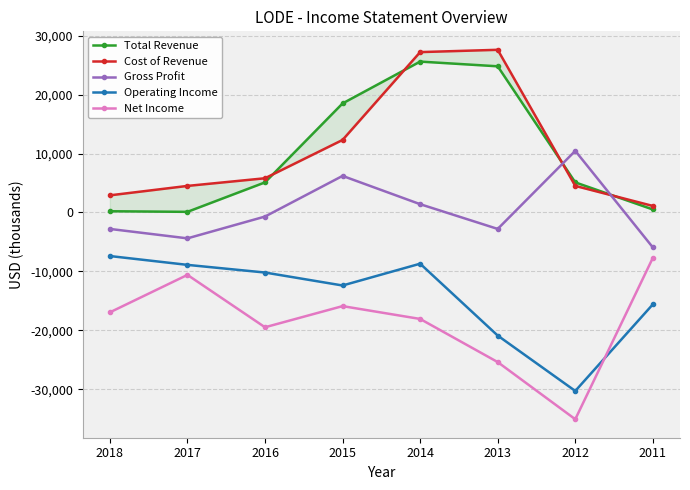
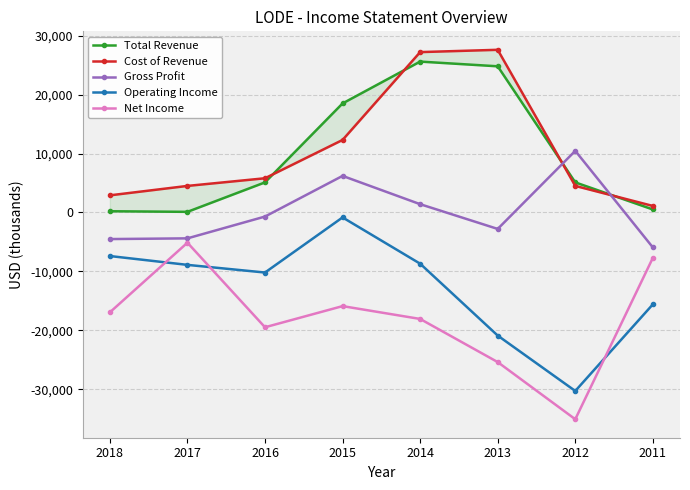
Gross Profit, 2018: -3,000 -> -5,000
Net Income, 2017: -11,000 -> -5,000
Operating Income, 2015: -12,000 -> -1,000
